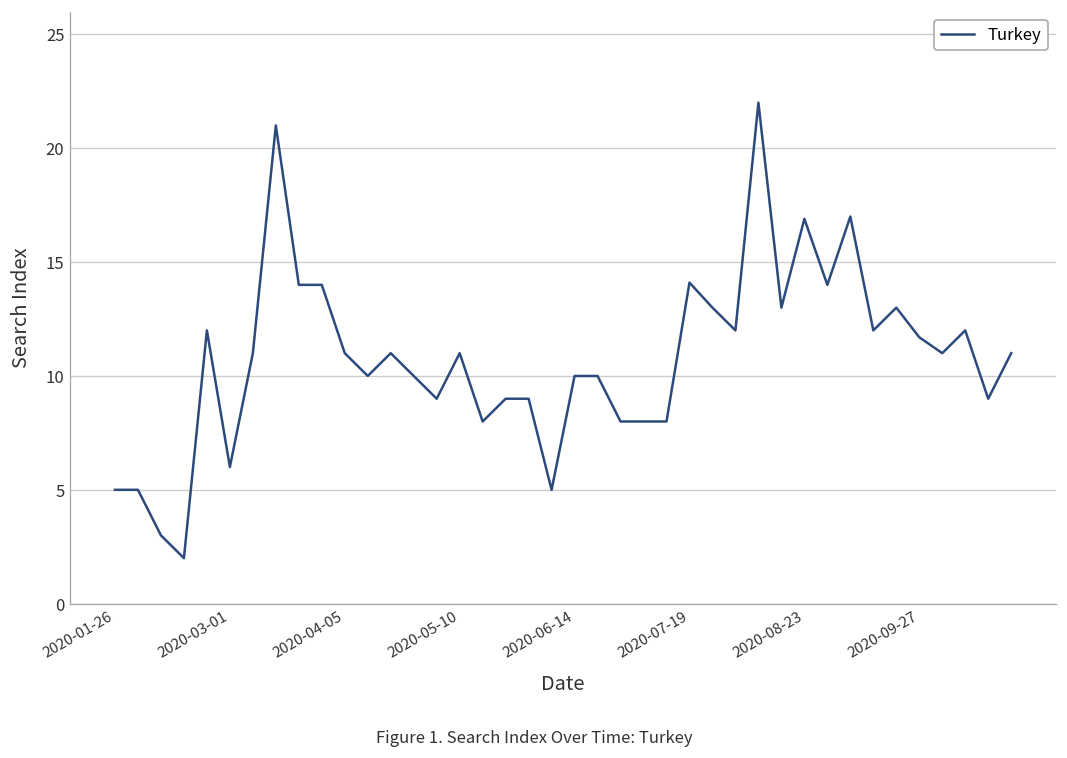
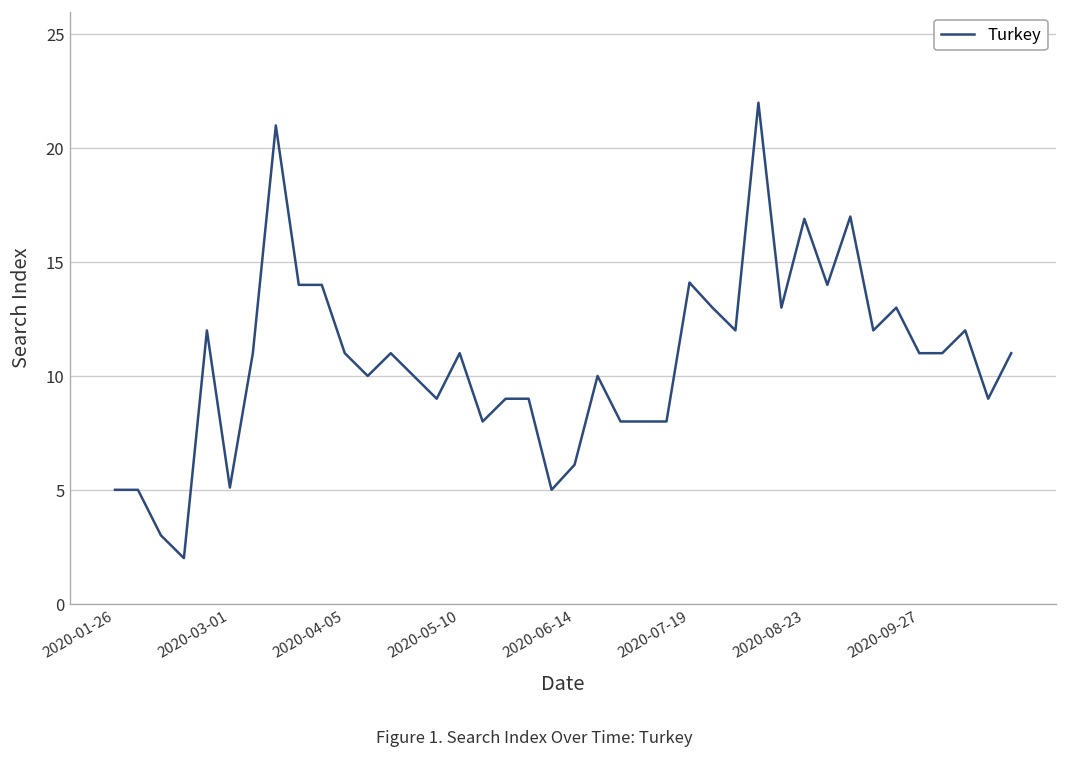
2020-03-01: 6.0 -> 5.1
2020-06-14: 10.0 -> 6.1
2020-09-27: 11.7 -> 11.0
